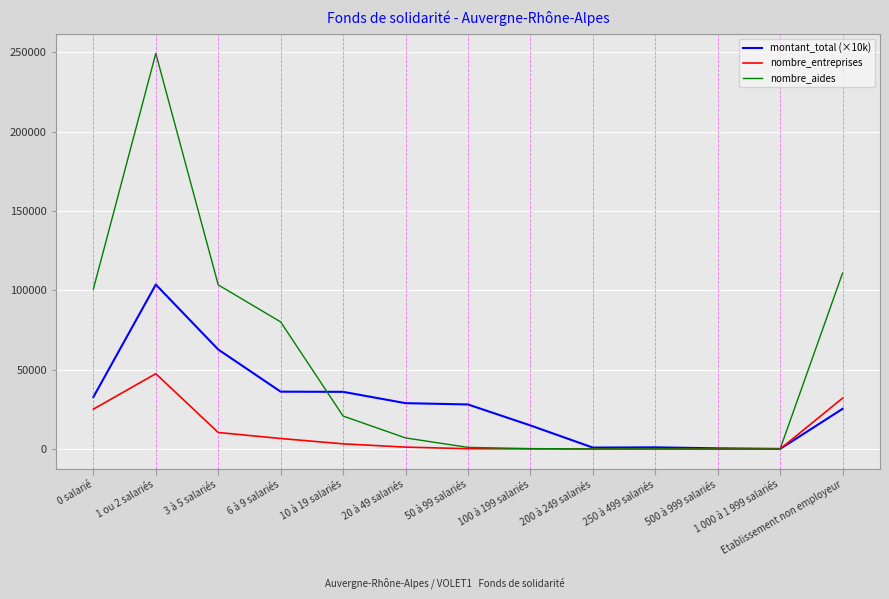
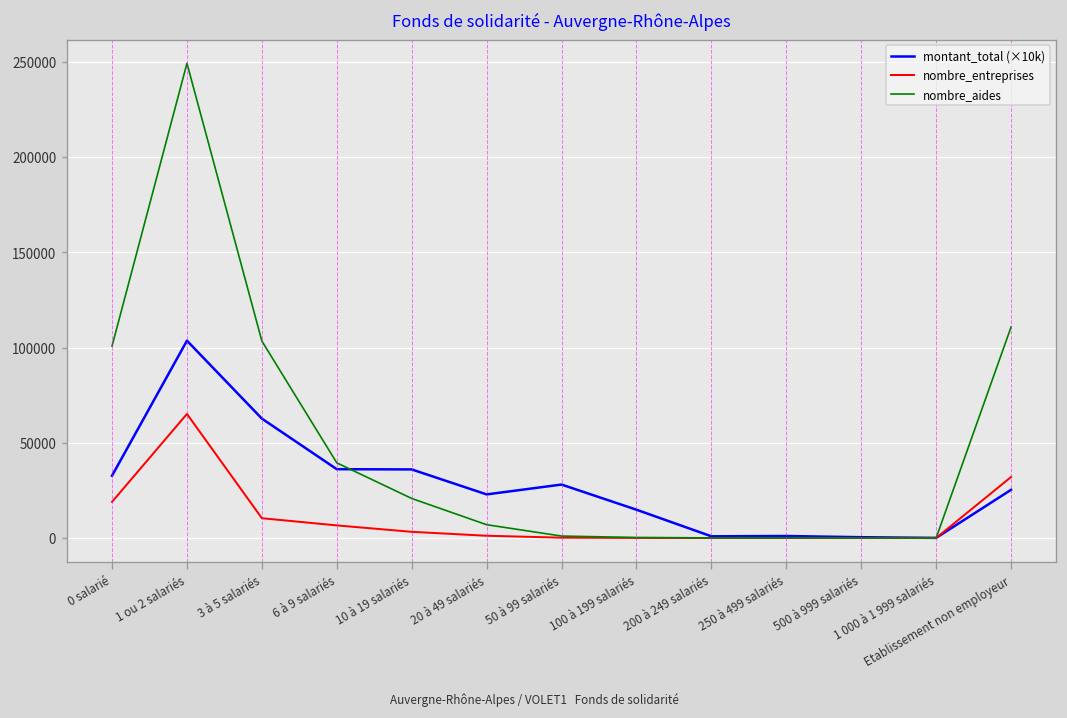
nombre_entreprises, 0 salarié: 25000 -> 19000
nombre_entreprises, 1 ou 2 salariés: 47000 -> 65000
nombre_aides, 6 à 9 salariés: 80000 -> 39000
montant_total (×10k), 20 à 49 salariés: 29000 -> 23000
